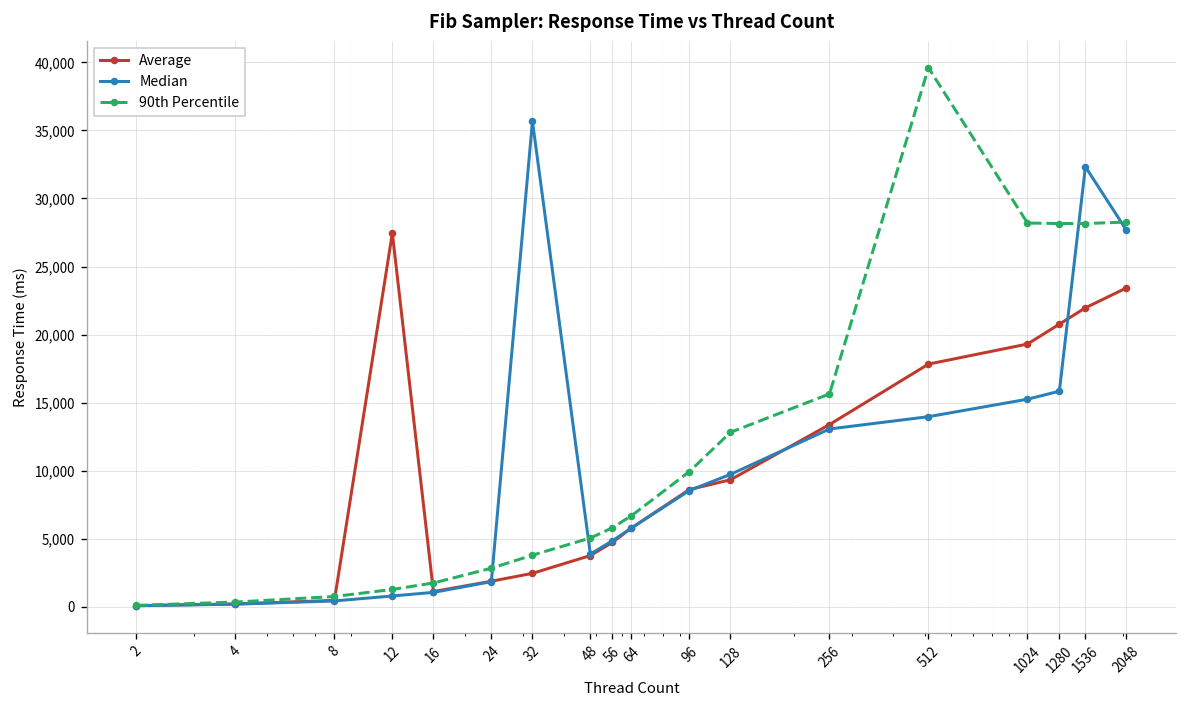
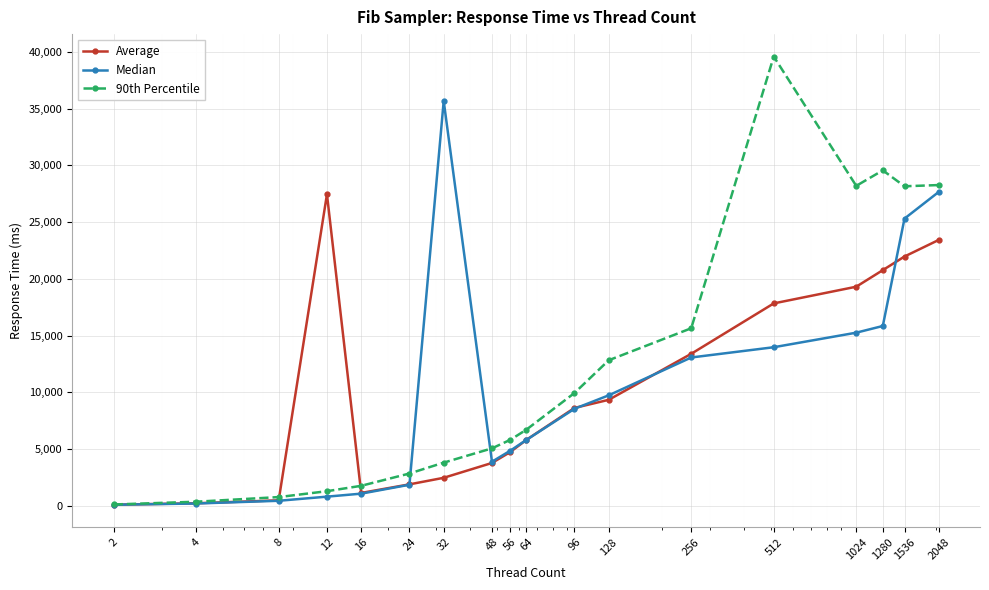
90th Percentile, 1280: 28,200 -> 29,600
Median, 1536: 32,300 -> 25,300
